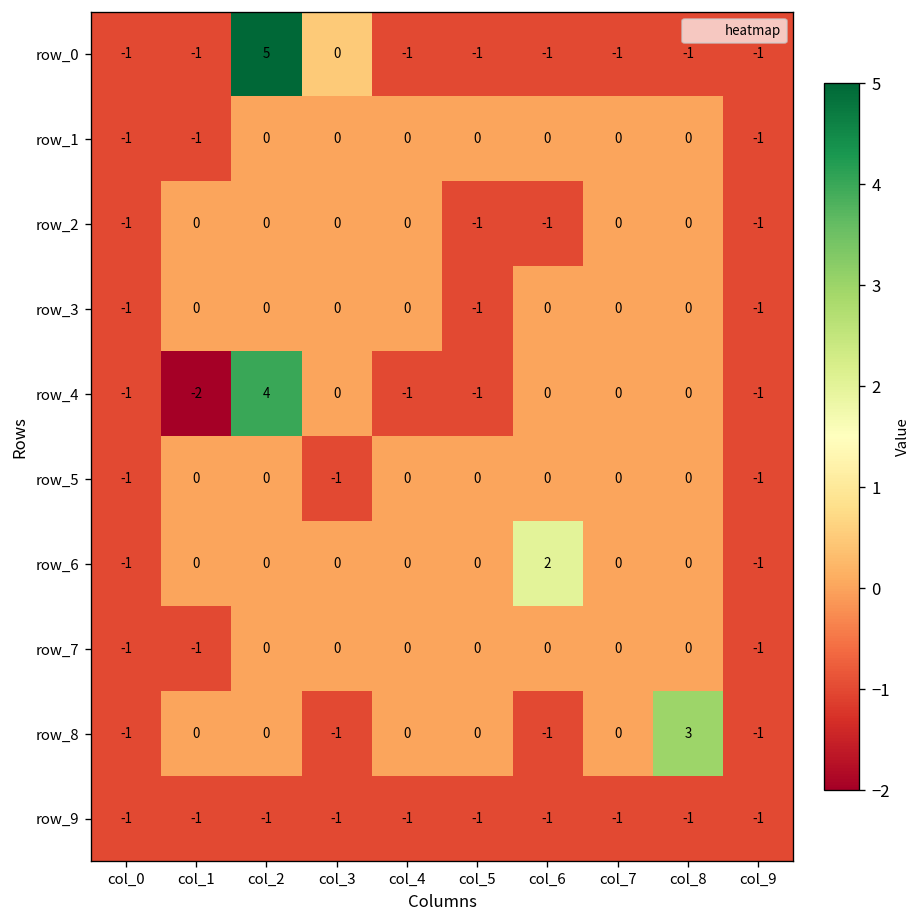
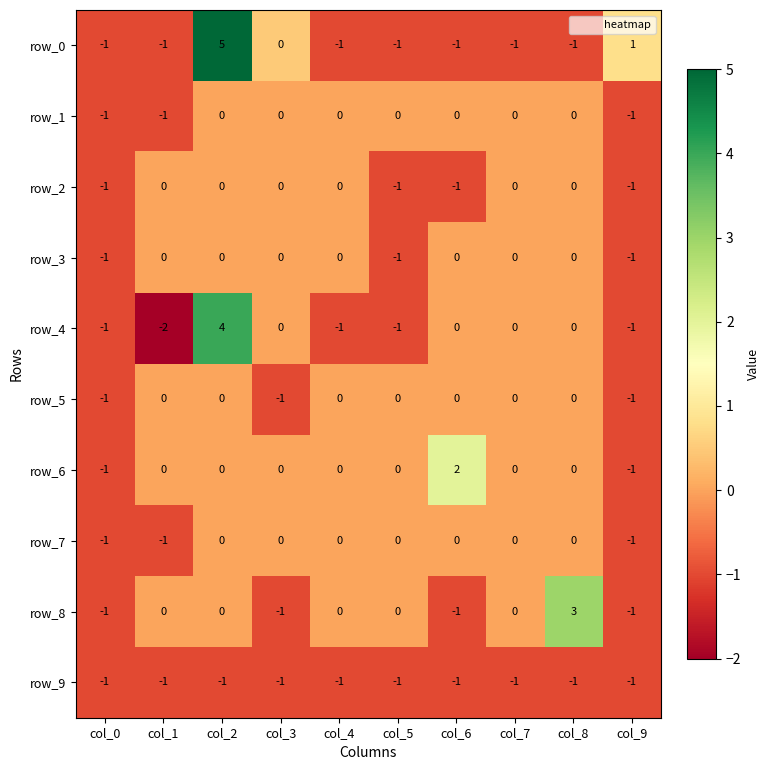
row_0, col_9: -1 -> 1
